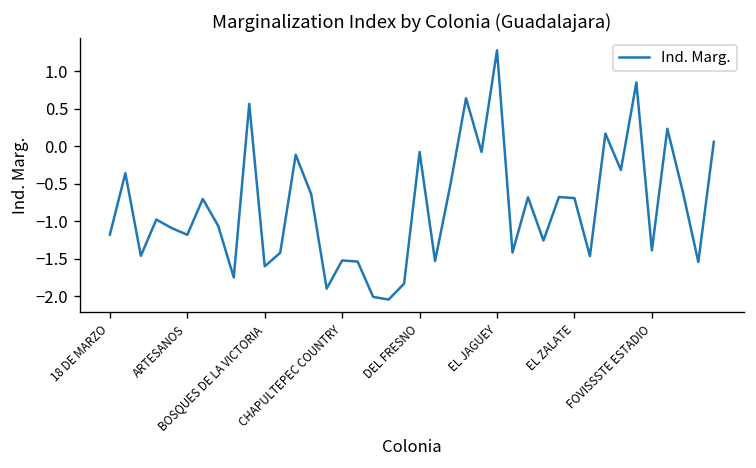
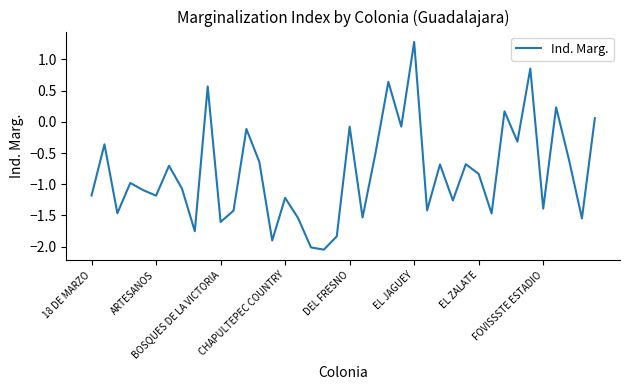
CHAPULTEPEC COUNTRY: -1.5 -> -1.2
EL ZALATE: -0.7 -> -0.8
